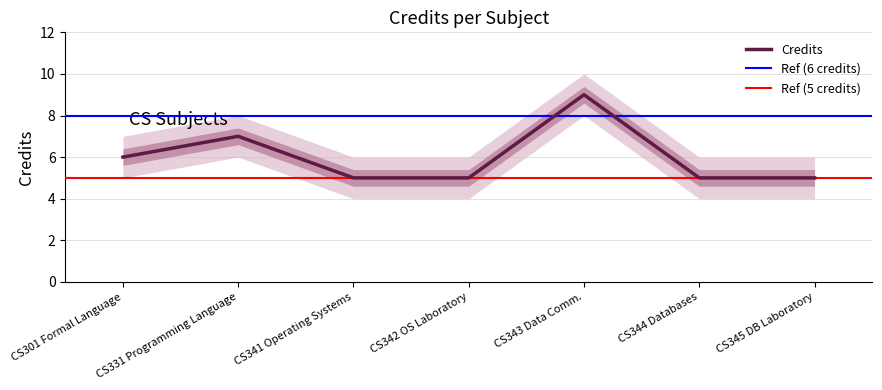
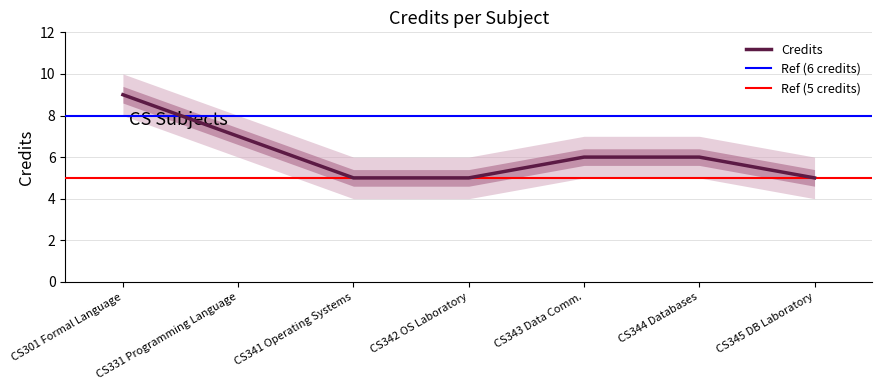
Credits, CS301 Formal Language: 6 -> 9
Credits, CS343 Data Comm.: 9 -> 6
Credits, CS344 Databases: 5 -> 6
